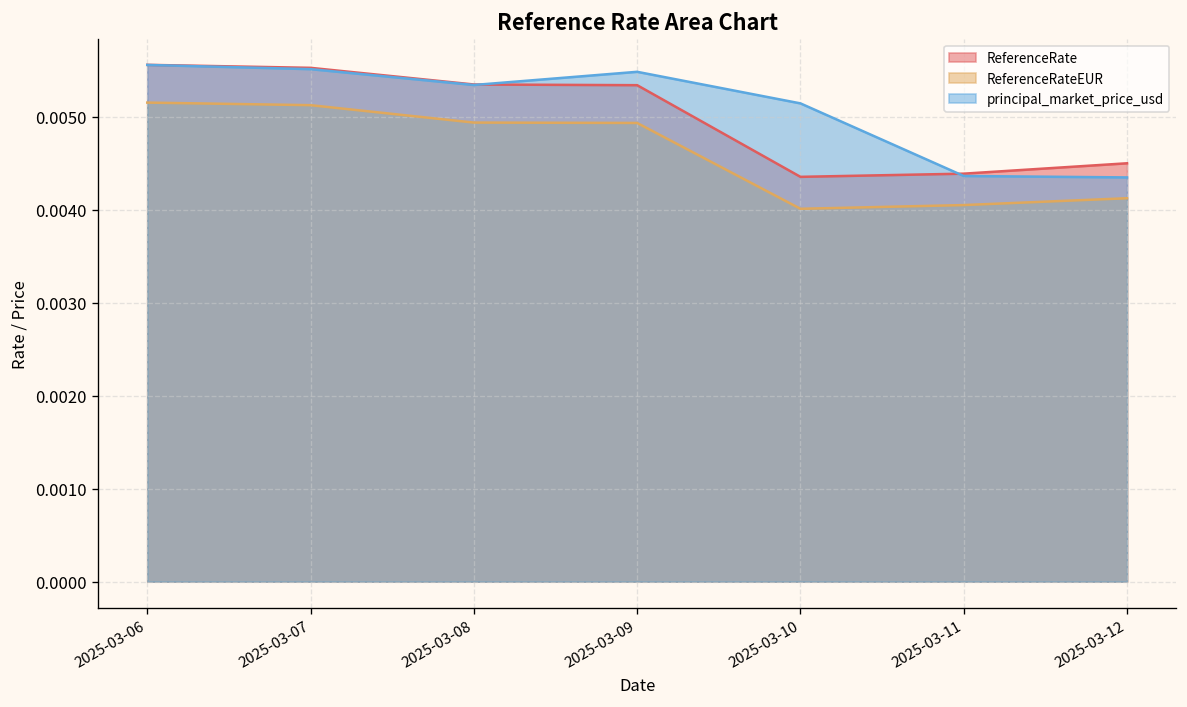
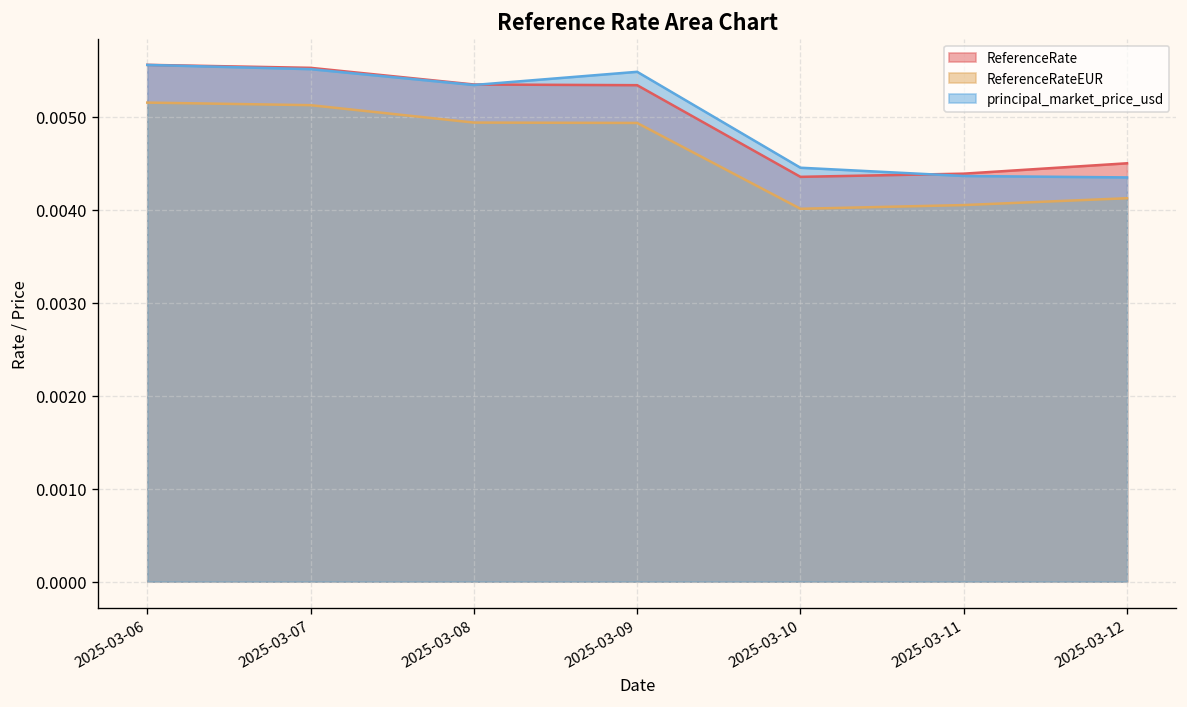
principal_market_price_usd, 2025-03-10: 0.0051 -> 0.0045
